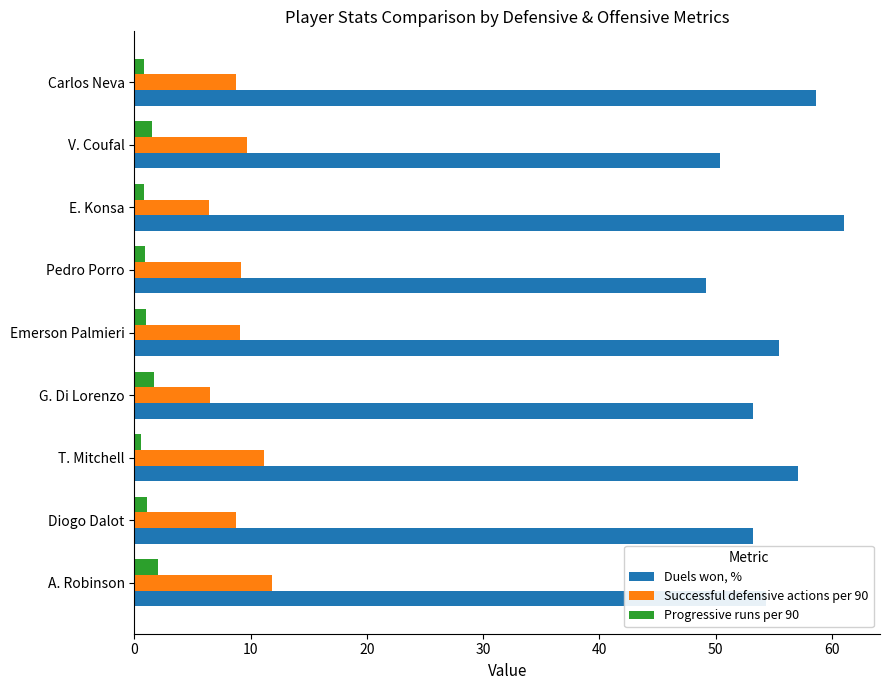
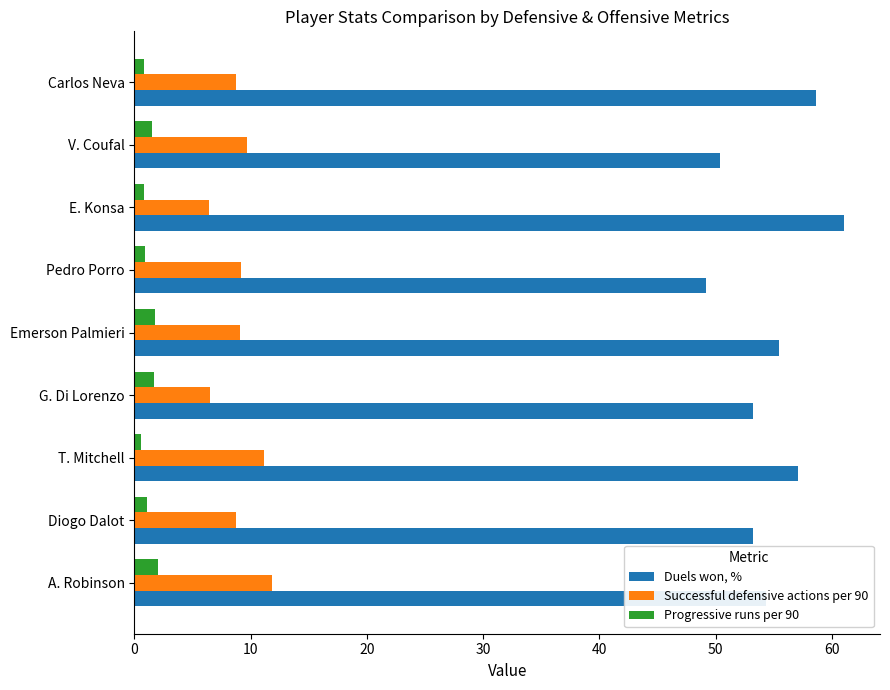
Progressive runs per 90, Emerson Palmieri: 1.0 -> 1.8
